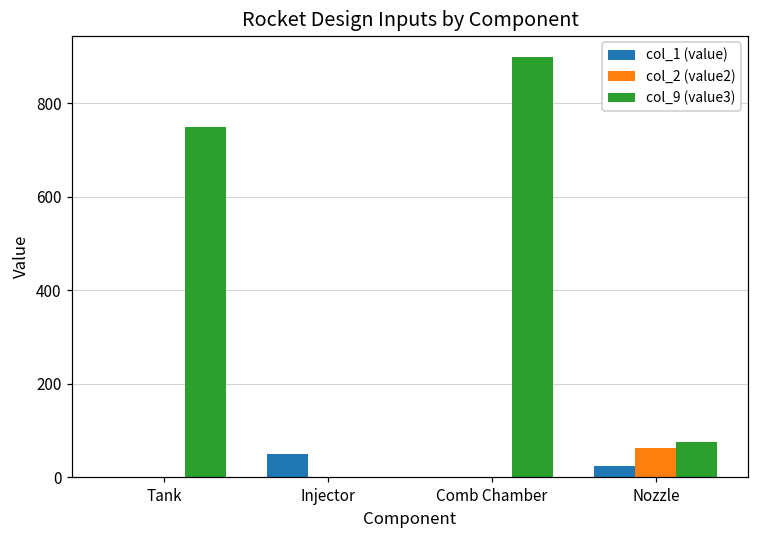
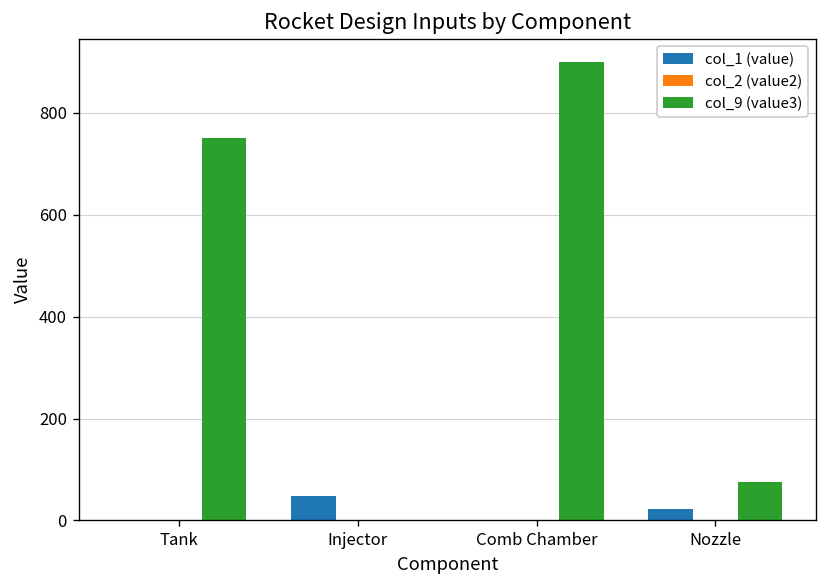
col_2 (value2), Nozzle: 60 -> 0
